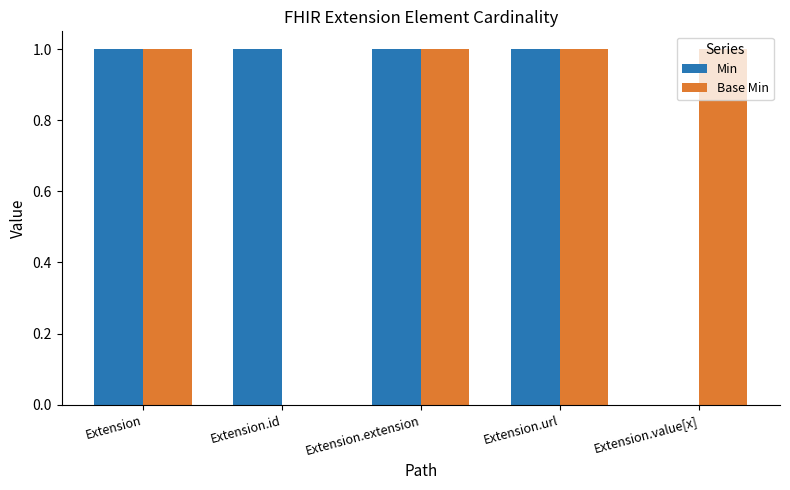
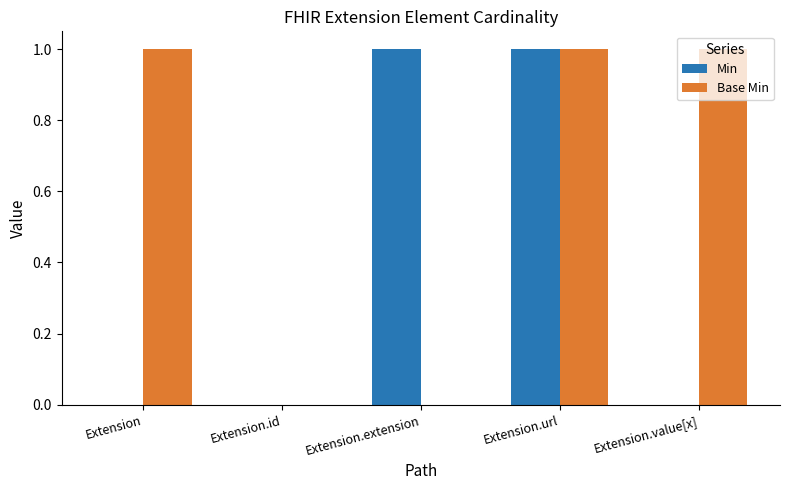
Min, Extension: 1 -> 0
Min, Extension.id: 1 -> 0
Base Min, Extension.extension: 1 -> 0
